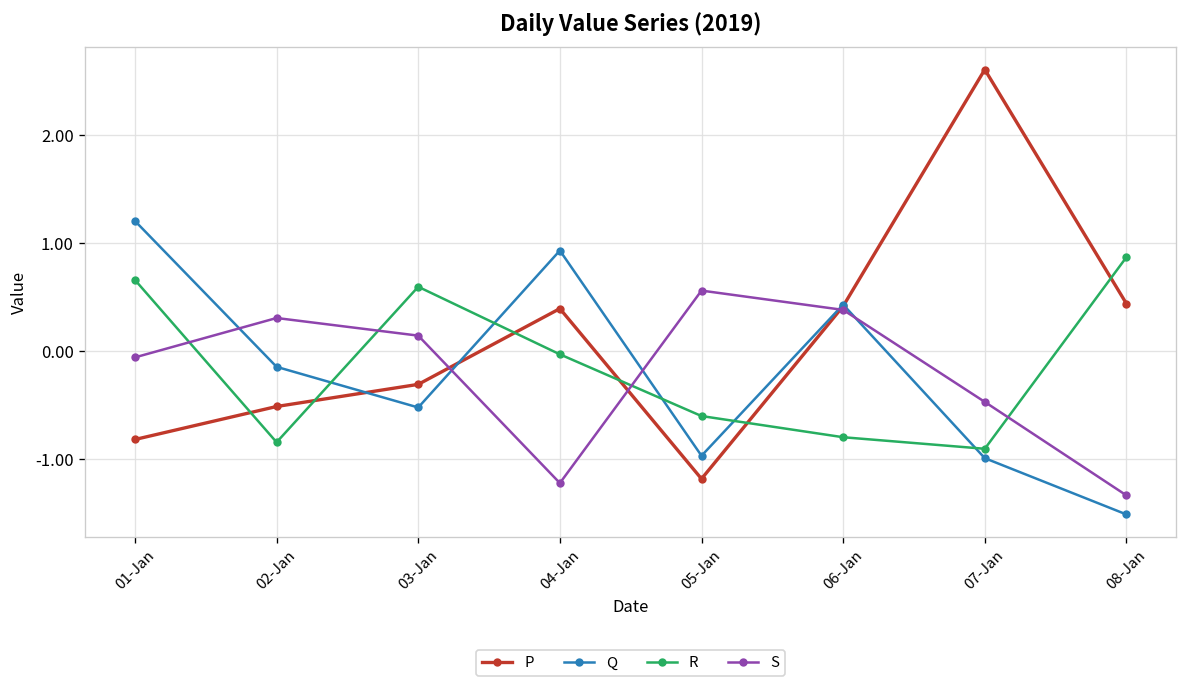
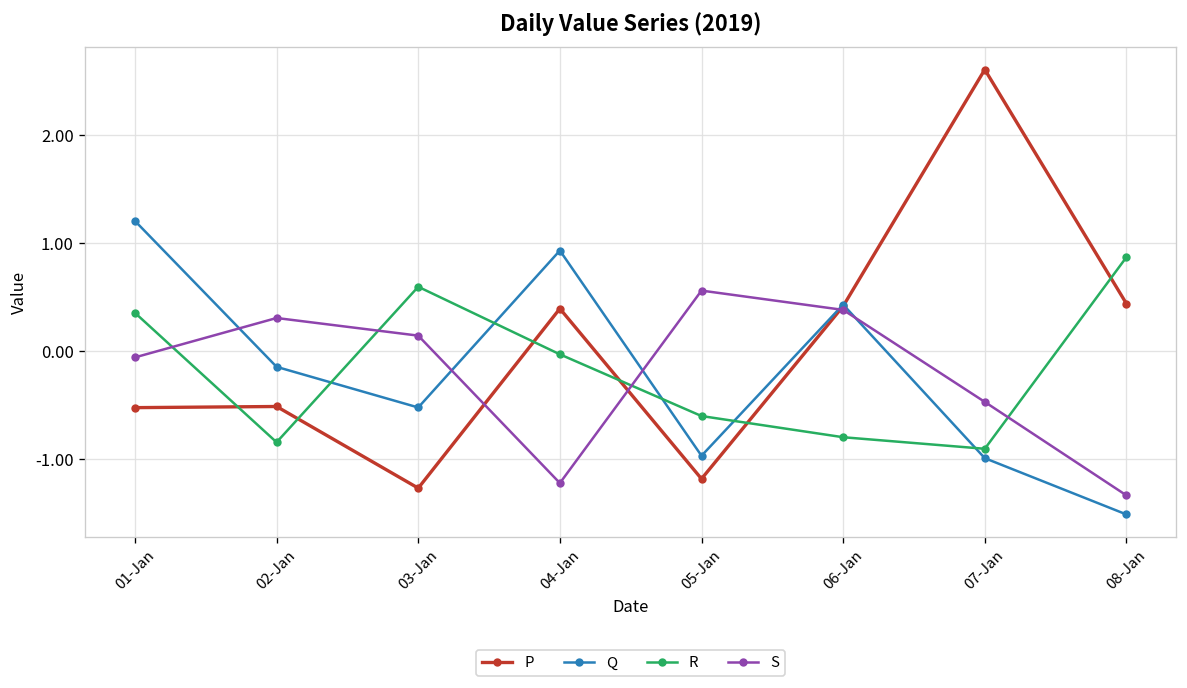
P, 01-Jan: -0.8 -> -0.5
R, 01-Jan: 0.7 -> 0.4
P, 03-Jan: -0.3 -> -1.3
